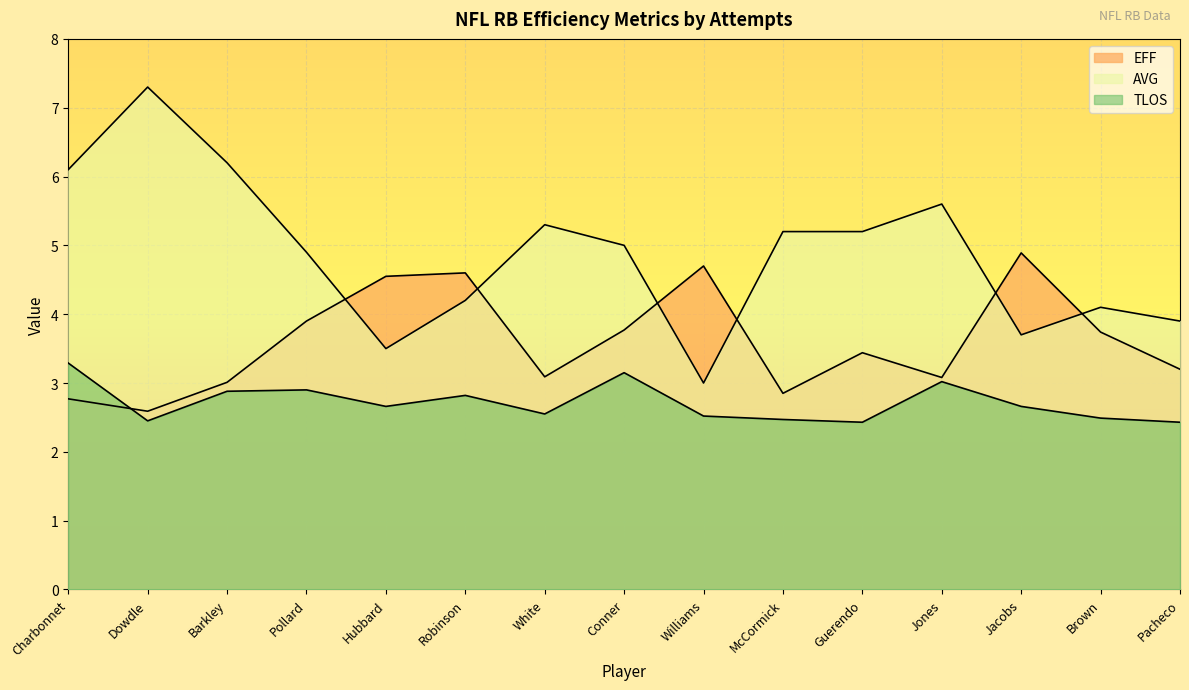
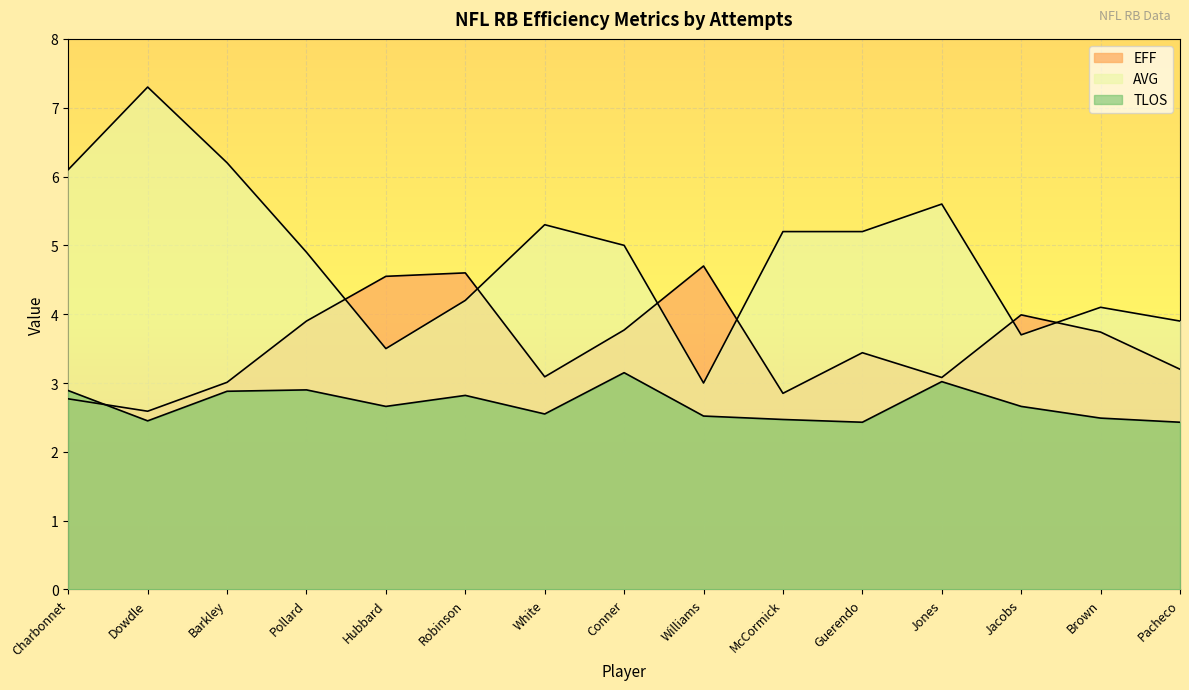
TLOS, Charbonnet: 3.3 -> 2.9
EFF, Jacobs: 4.9 -> 4.0
